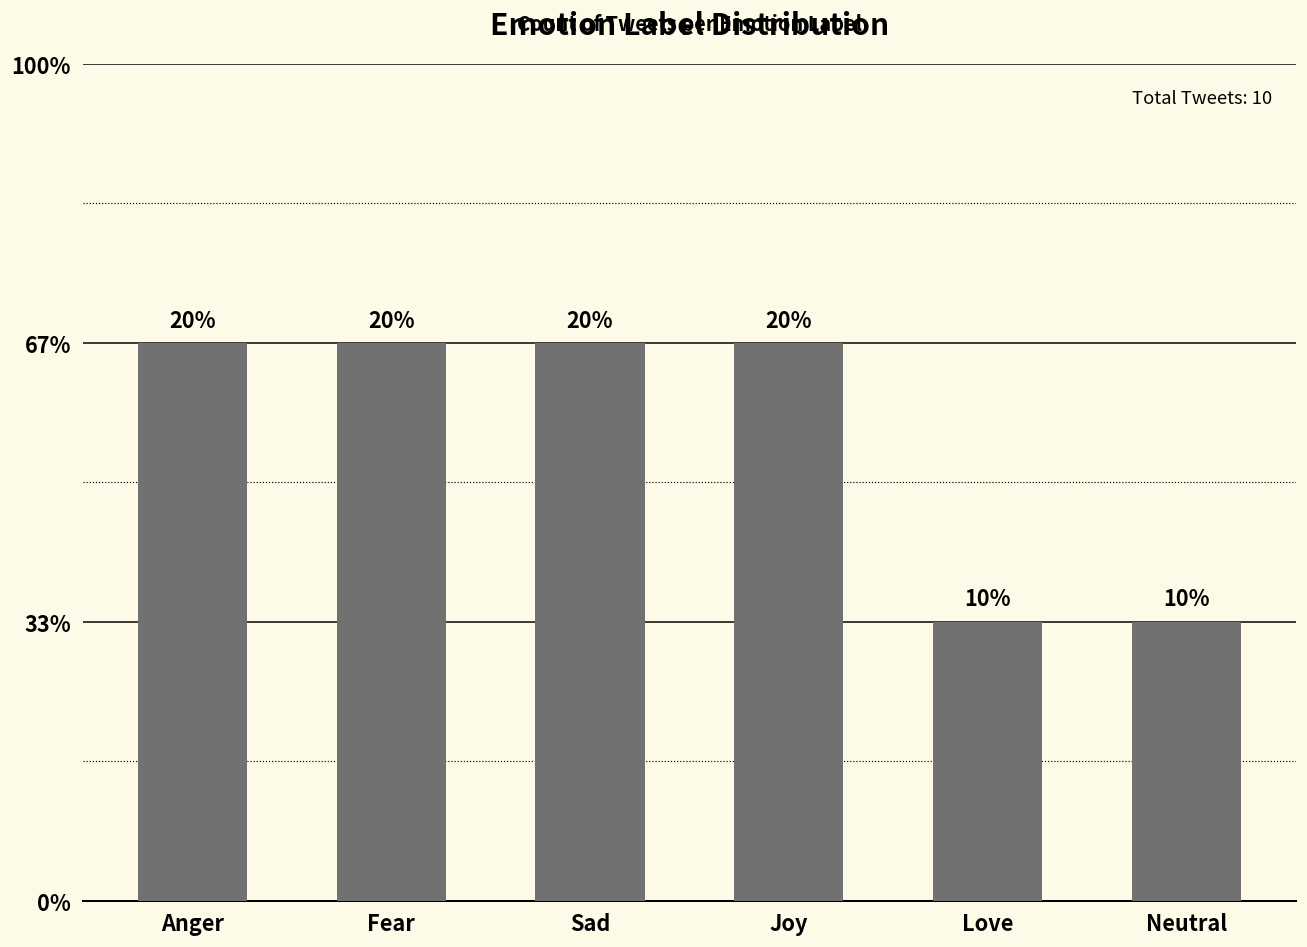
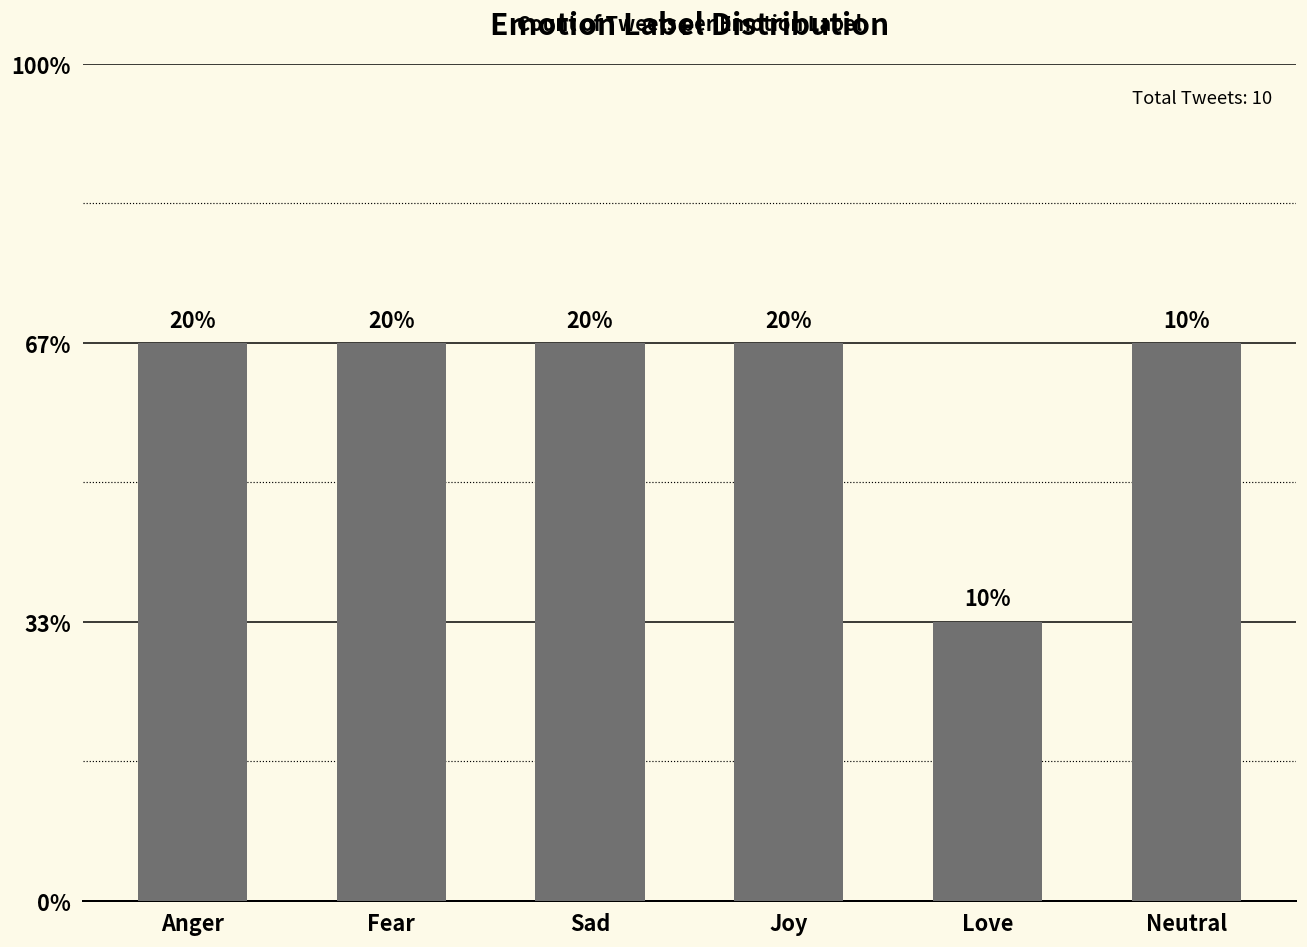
Neutral: 33% -> 67%
